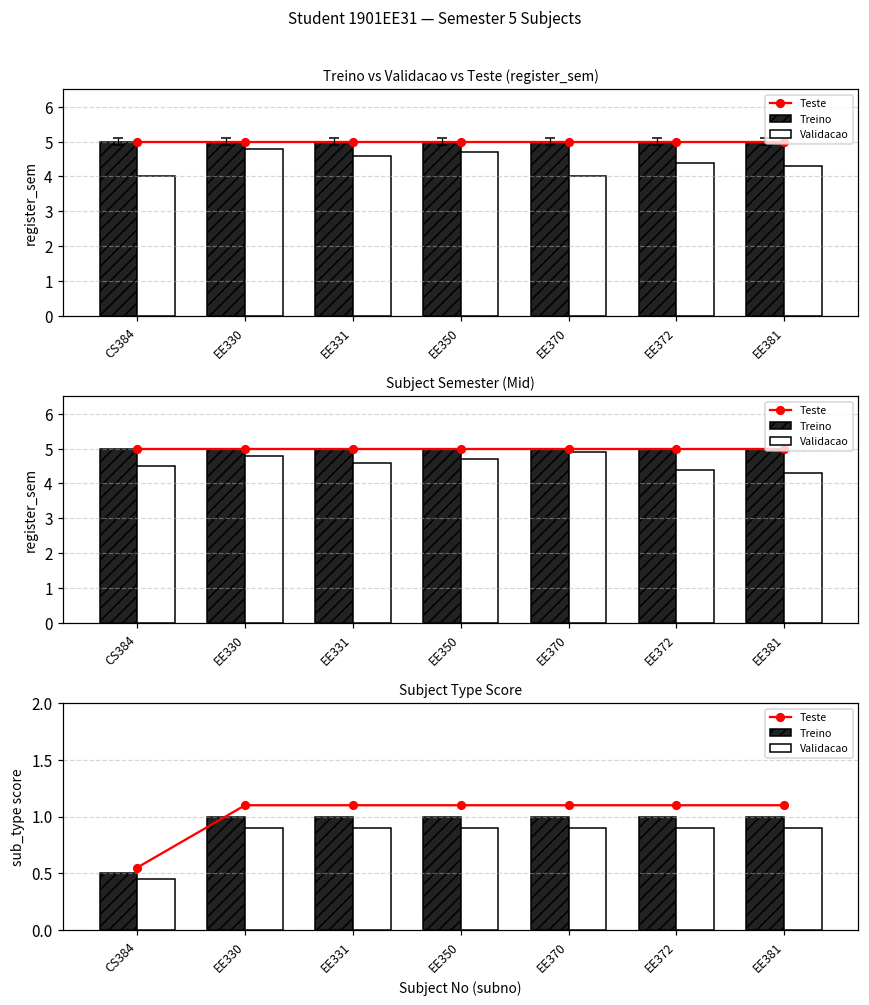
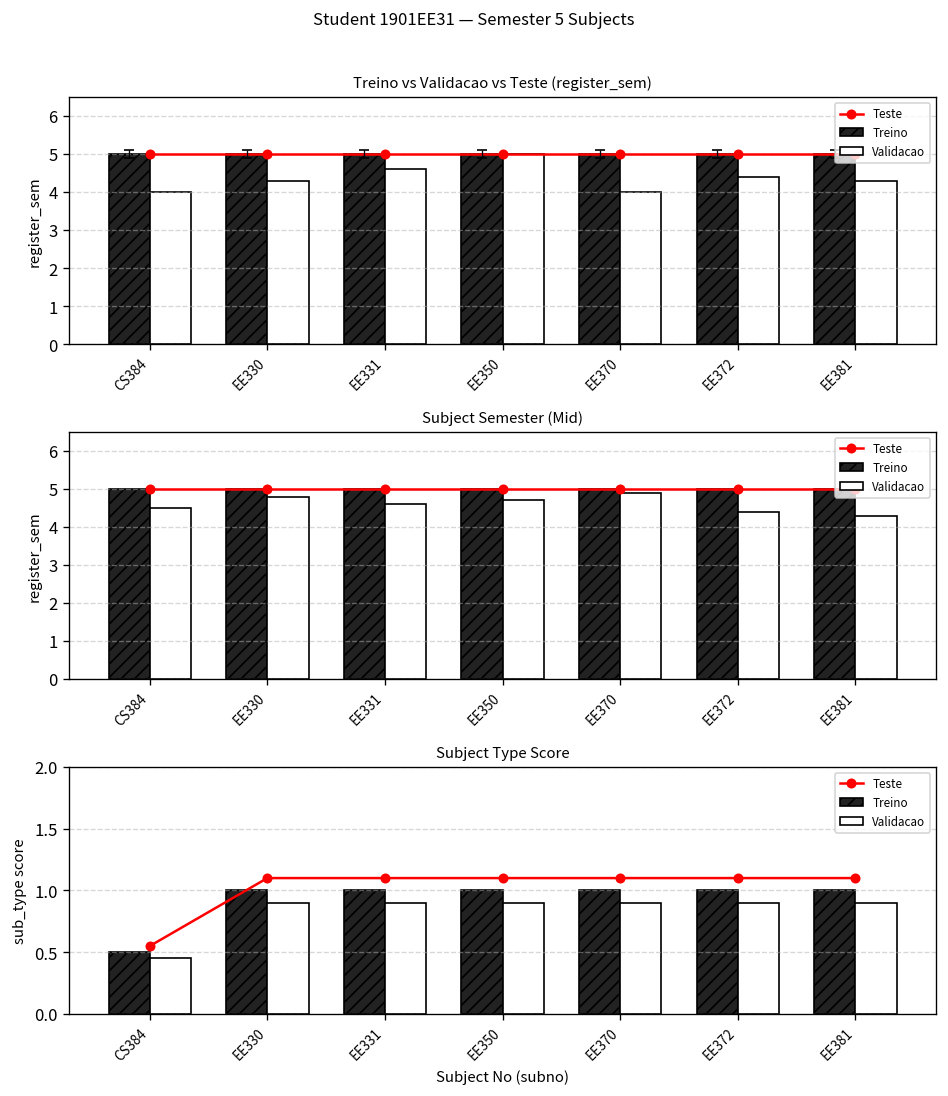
Treino vs Validacao vs Teste (register_sem), Validacao, EE330: 4.8 -> 4.3
Treino vs Validacao vs Teste (register_sem), Validacao, EE350: 4.7 -> 5.0
